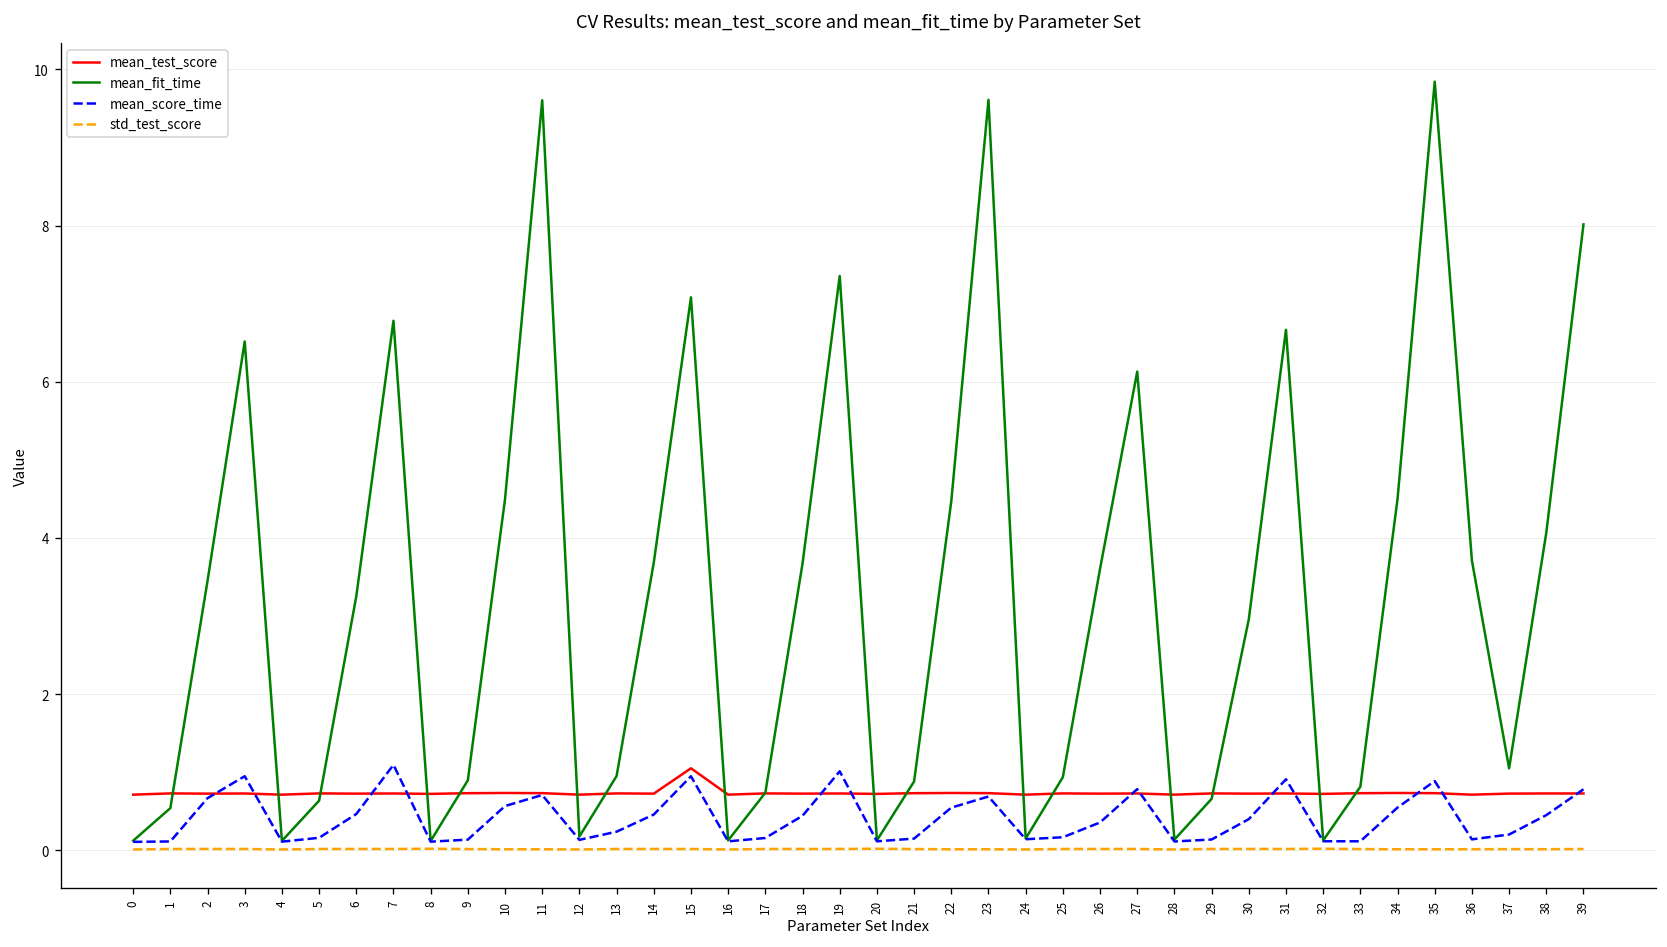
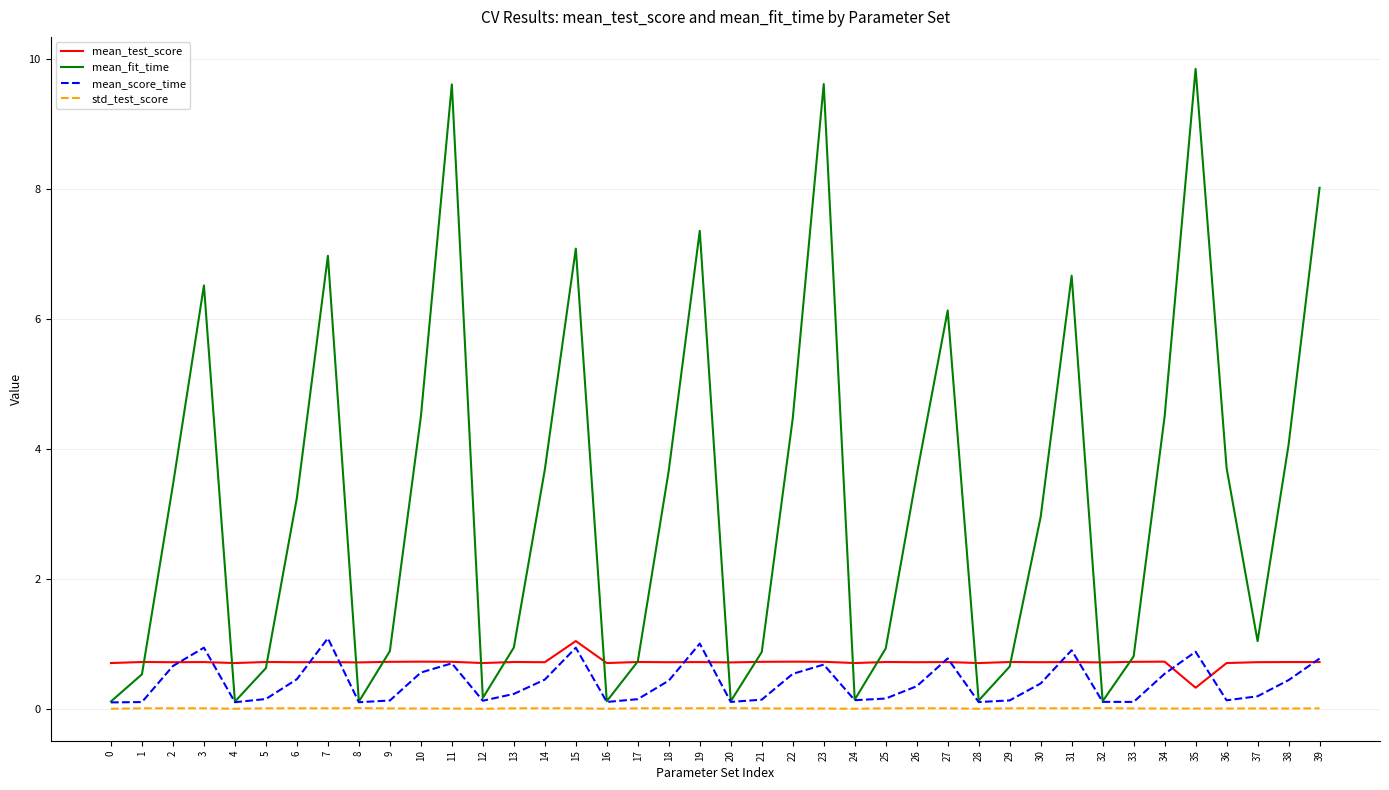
mean_fit_time, 7: 6.8 -> 7.0
mean_test_score, 35: 0.7 -> 0.3
